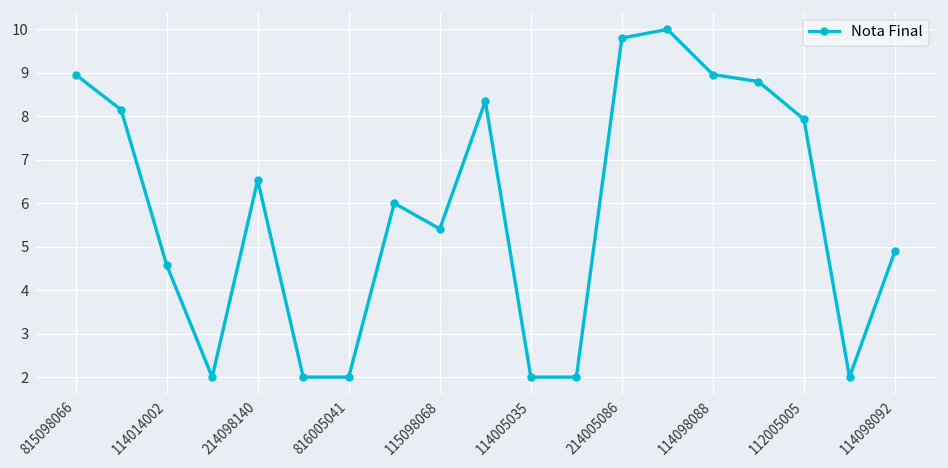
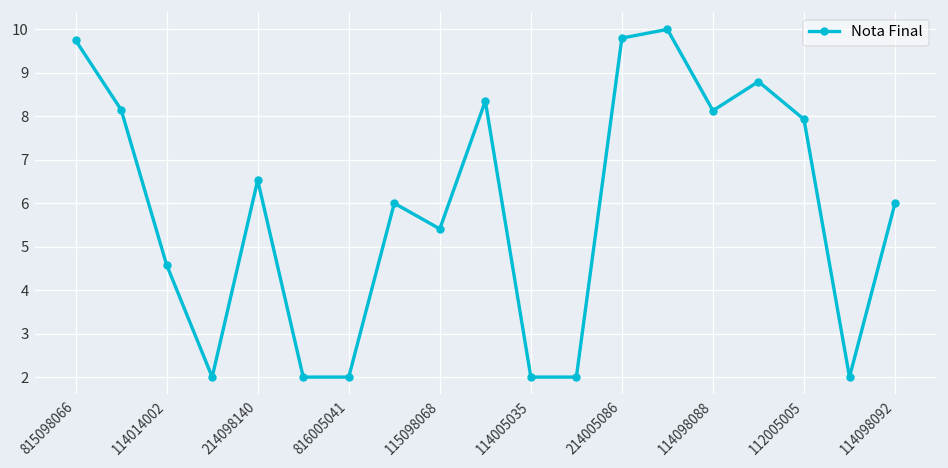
815098066: 9.0 -> 9.8
114098088: 9.0 -> 8.1
114098092: 4.9 -> 6.0
